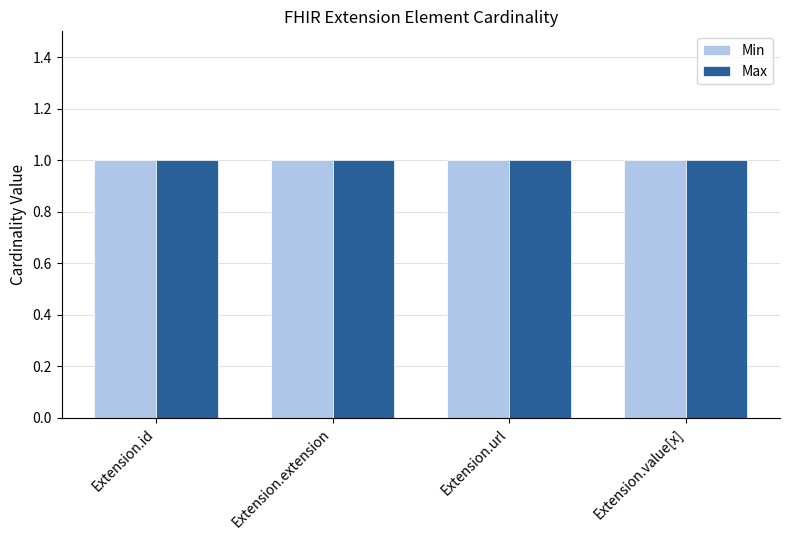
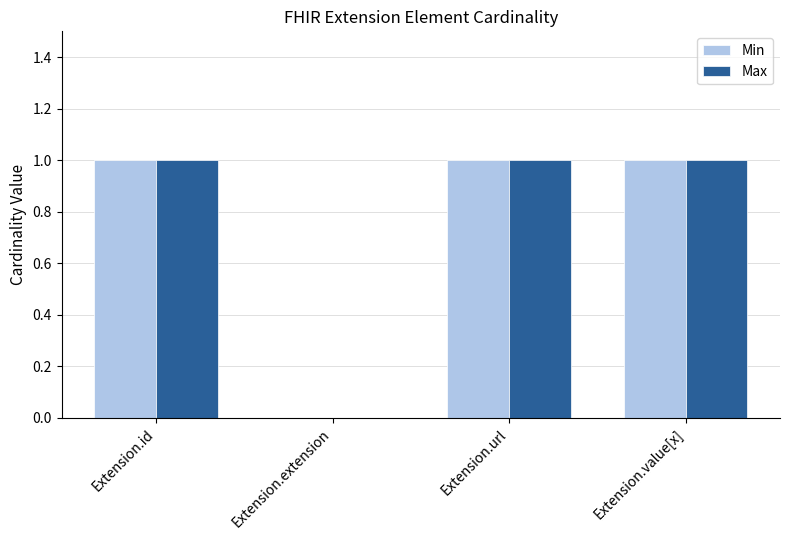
Min, Extension.extension: 1 -> 0
Max, Extension.extension: 1 -> 0
